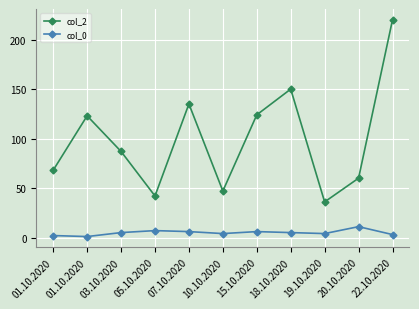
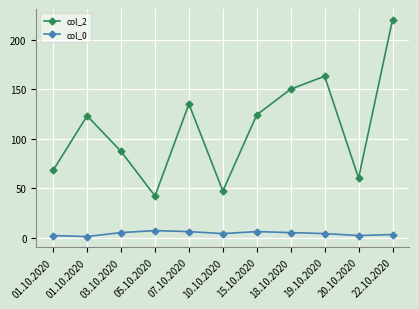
col_2, 19.10.2020: 40 -> 160
col_0, 20.10.2020: 10 -> 0
